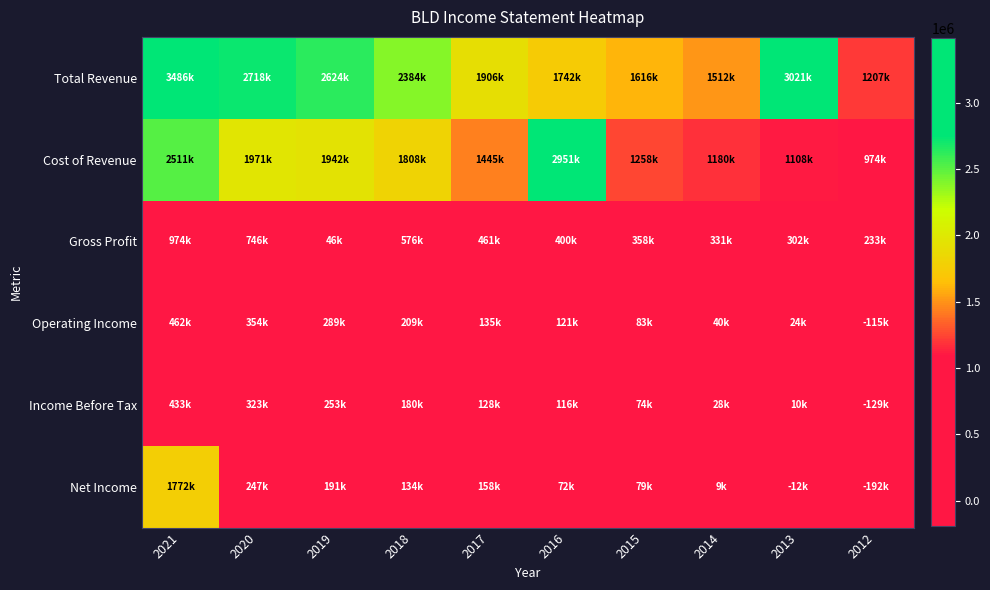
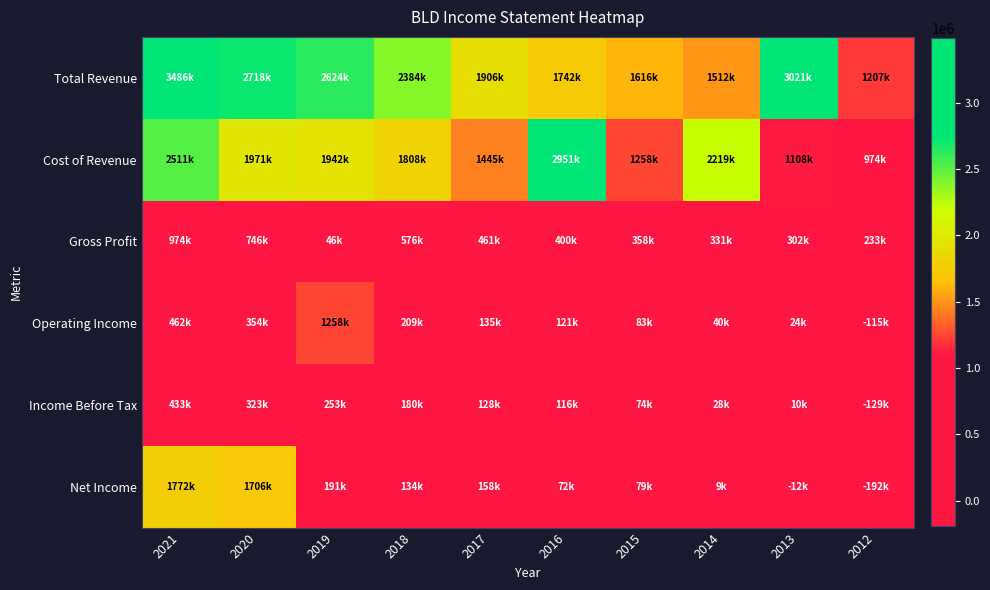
Cost of Revenue, 2014: 1180k -> 2219k
Operating Income, 2019: 289k -> 1258k
Net Income, 2020: 247k -> 1706k
